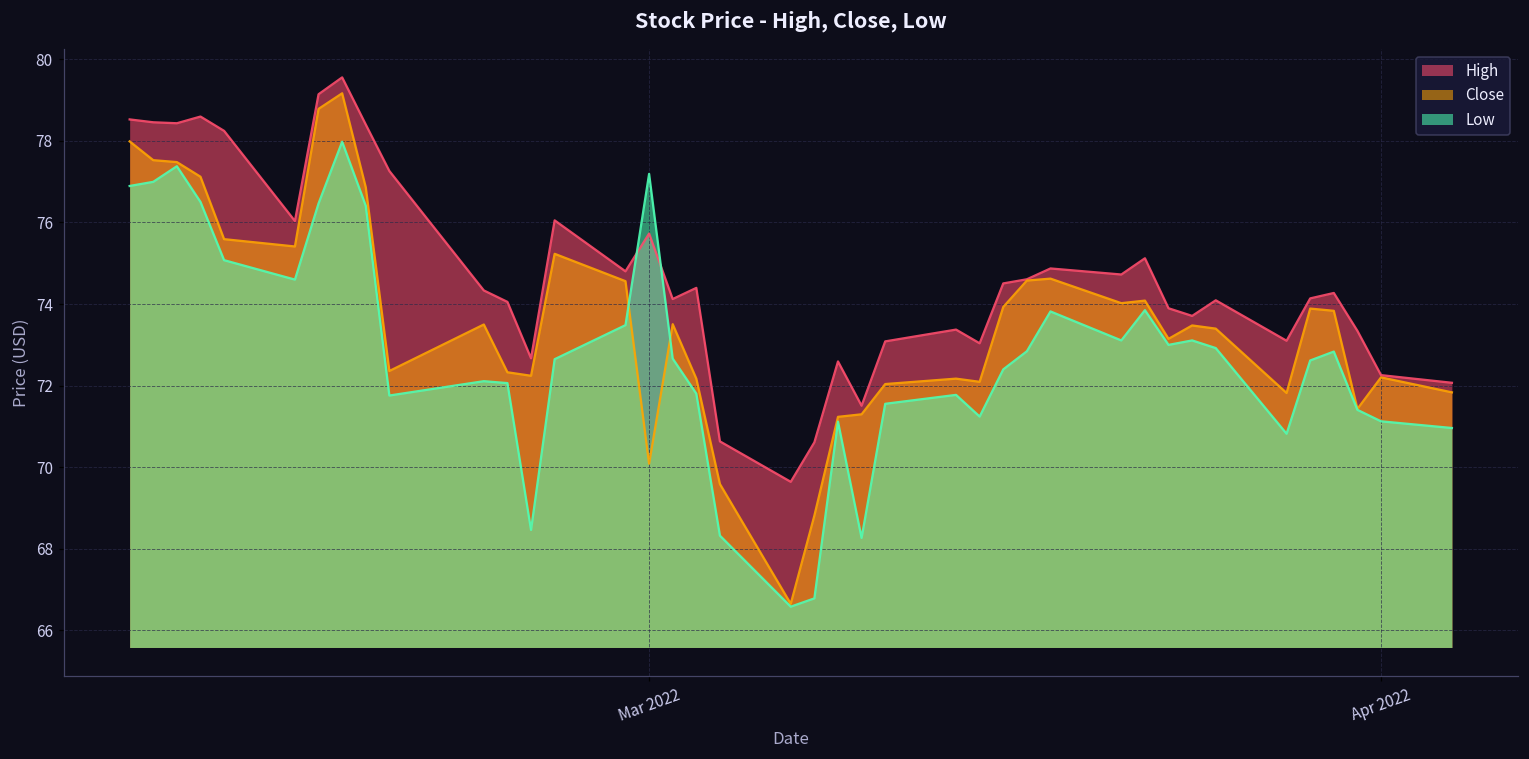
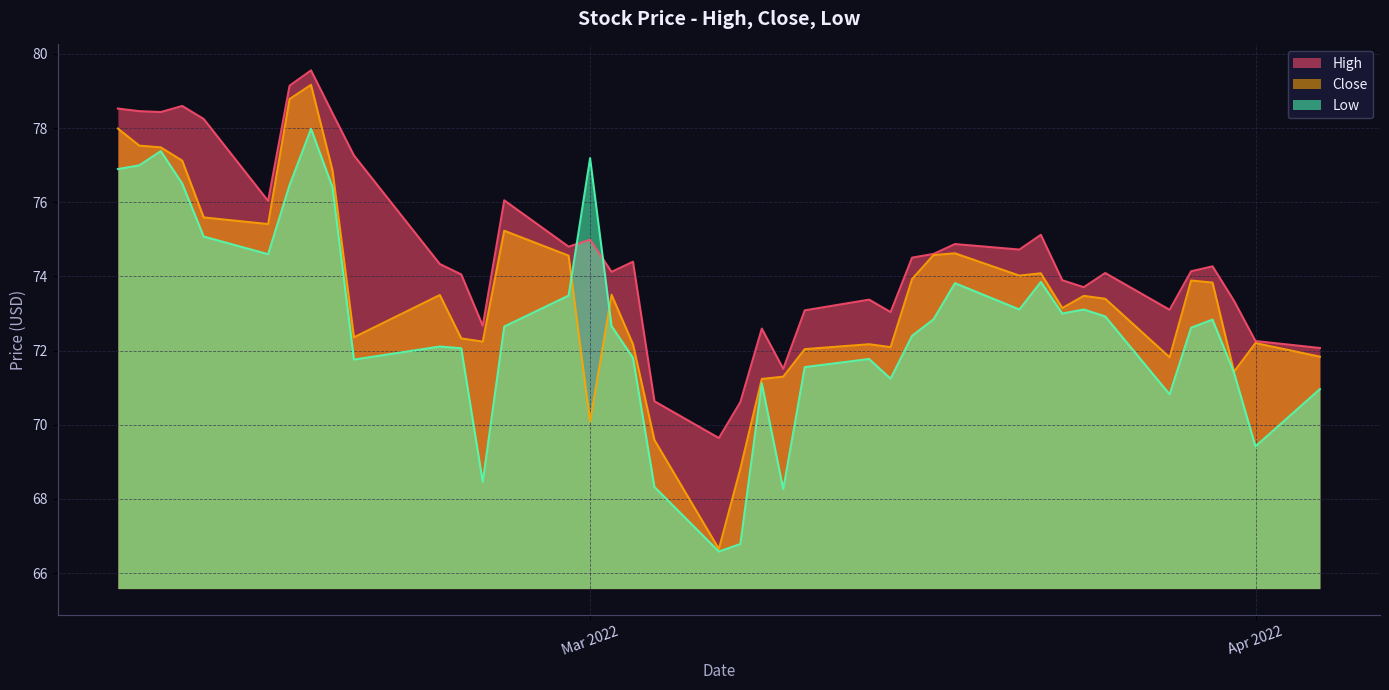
High, Mar 2022: 75.7 -> 75.0
Low, Apr 2022: 71.1 -> 69.4
